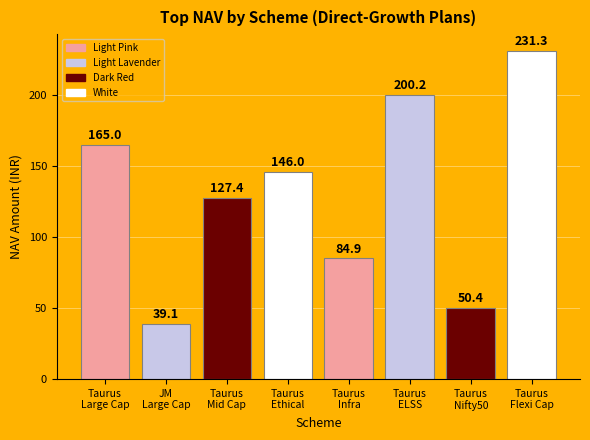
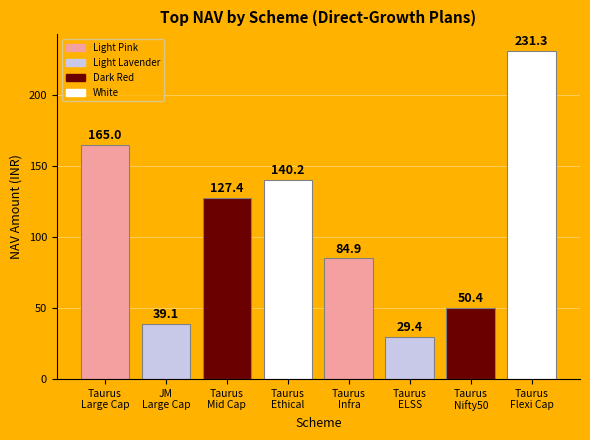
Taurus Ethical: 146.0 -> 140.2
Taurus ELSS: 200.2 -> 29.4
